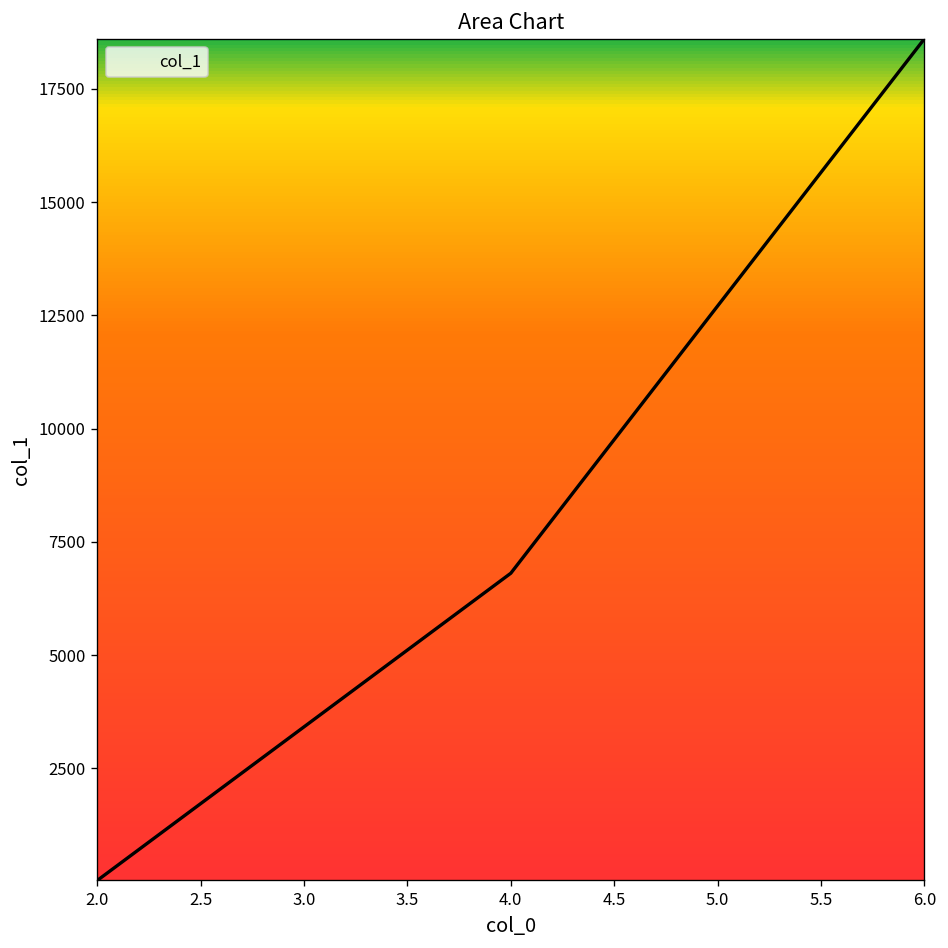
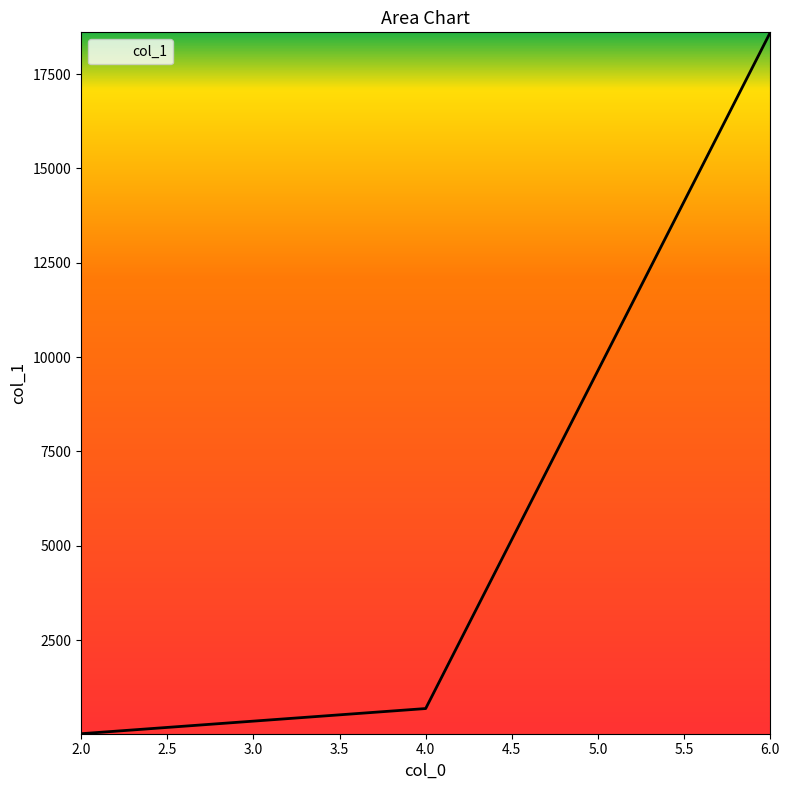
4.0: 6800 -> 700
